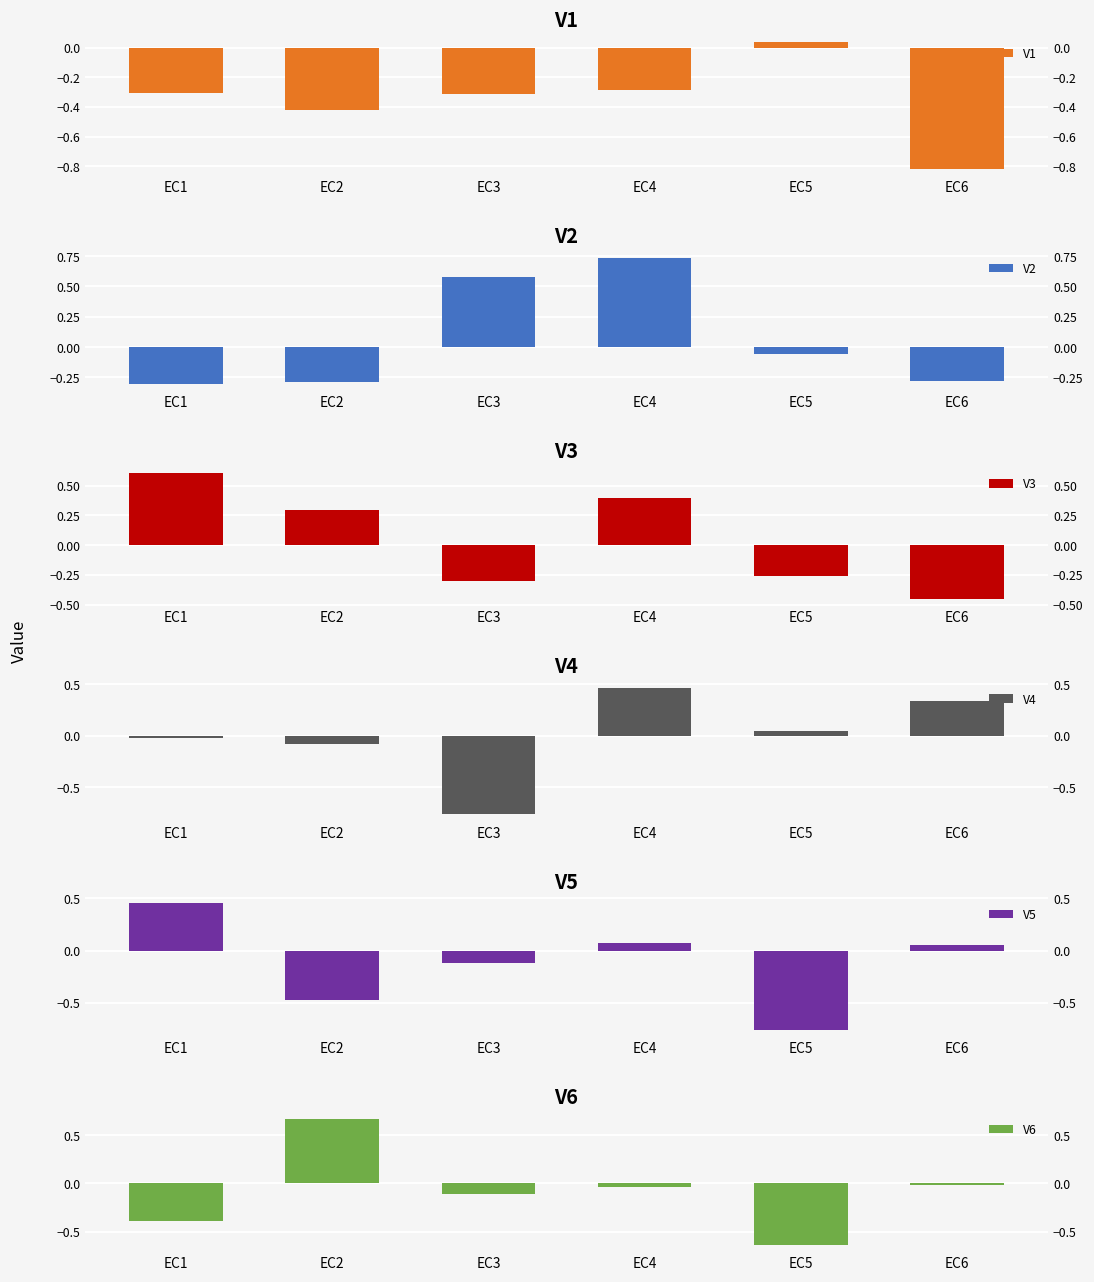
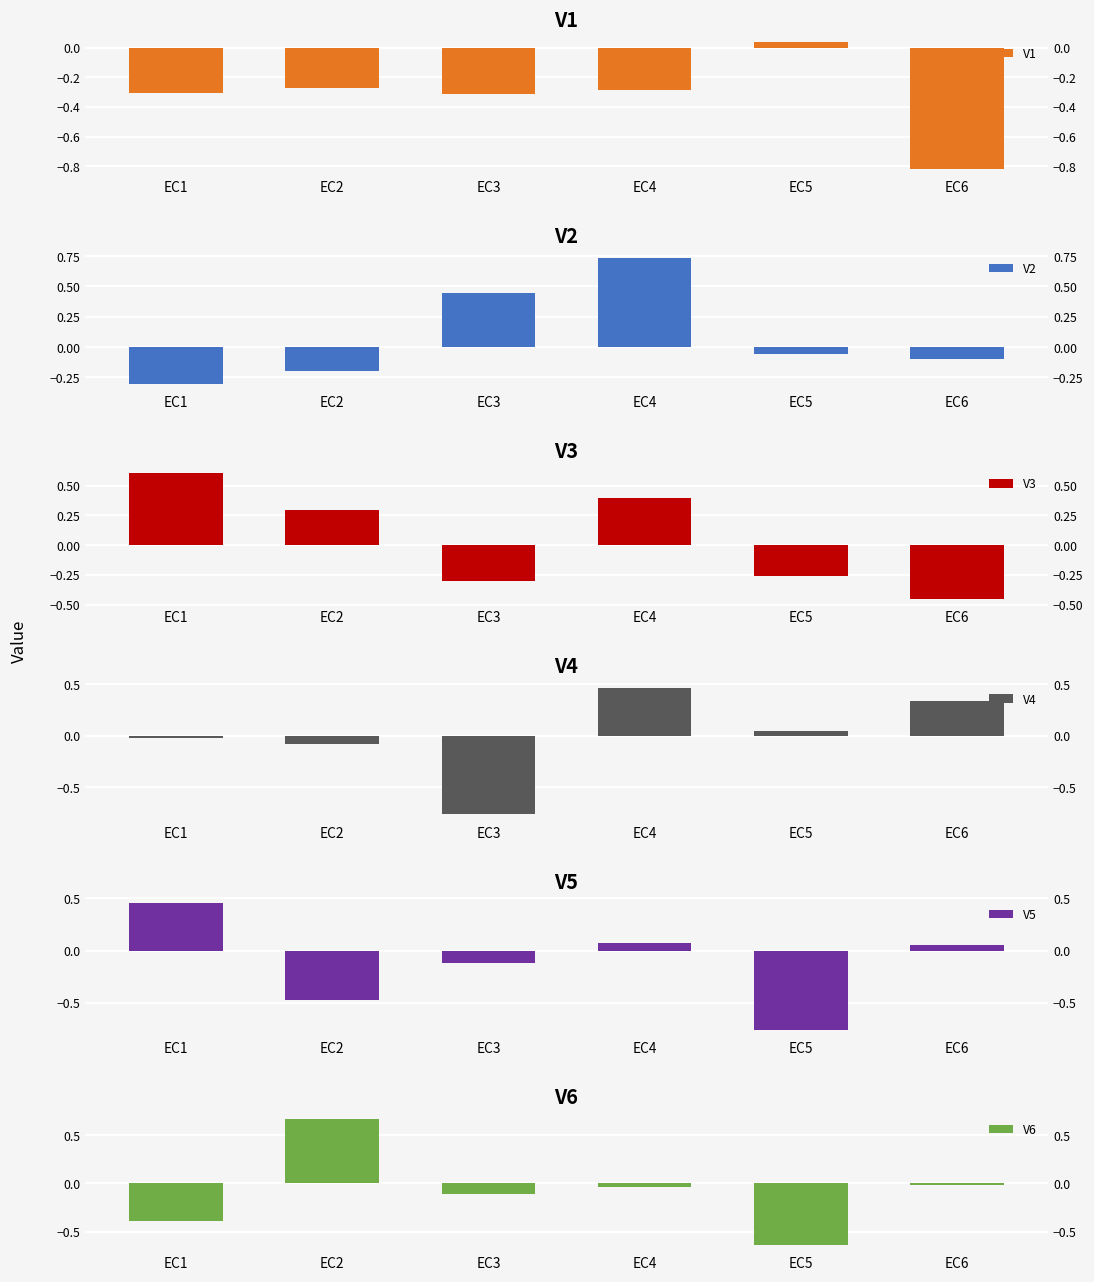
V1, EC2: -0.42 -> -0.27
V2, EC2: -0.29 -> -0.20
V2, EC3: 0.58 -> 0.44
V2, EC6: -0.28 -> -0.10
